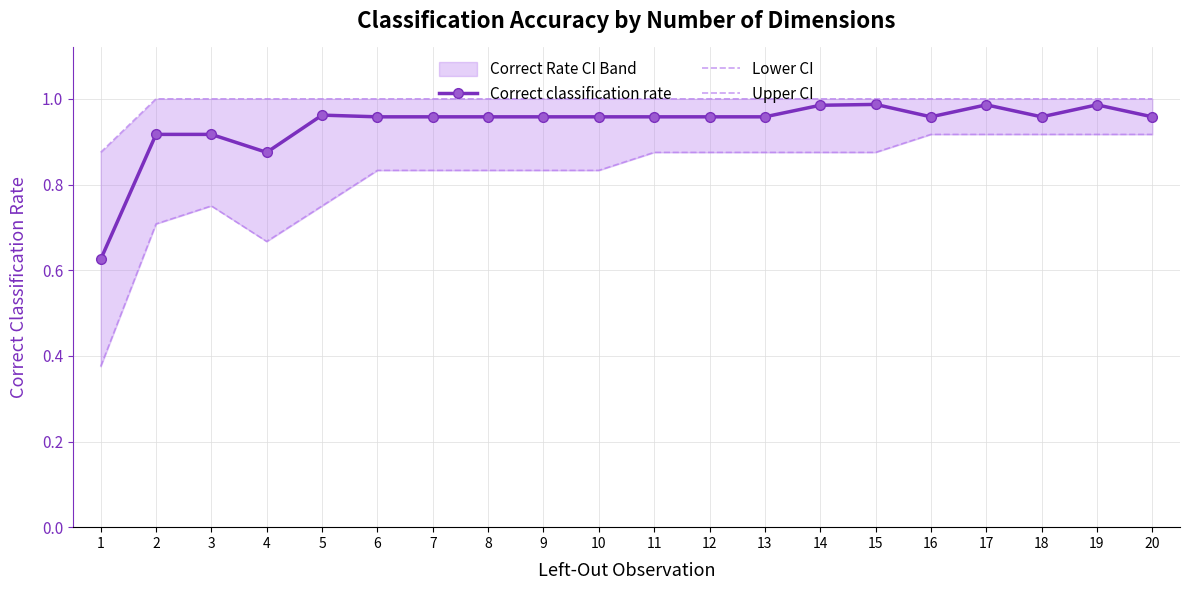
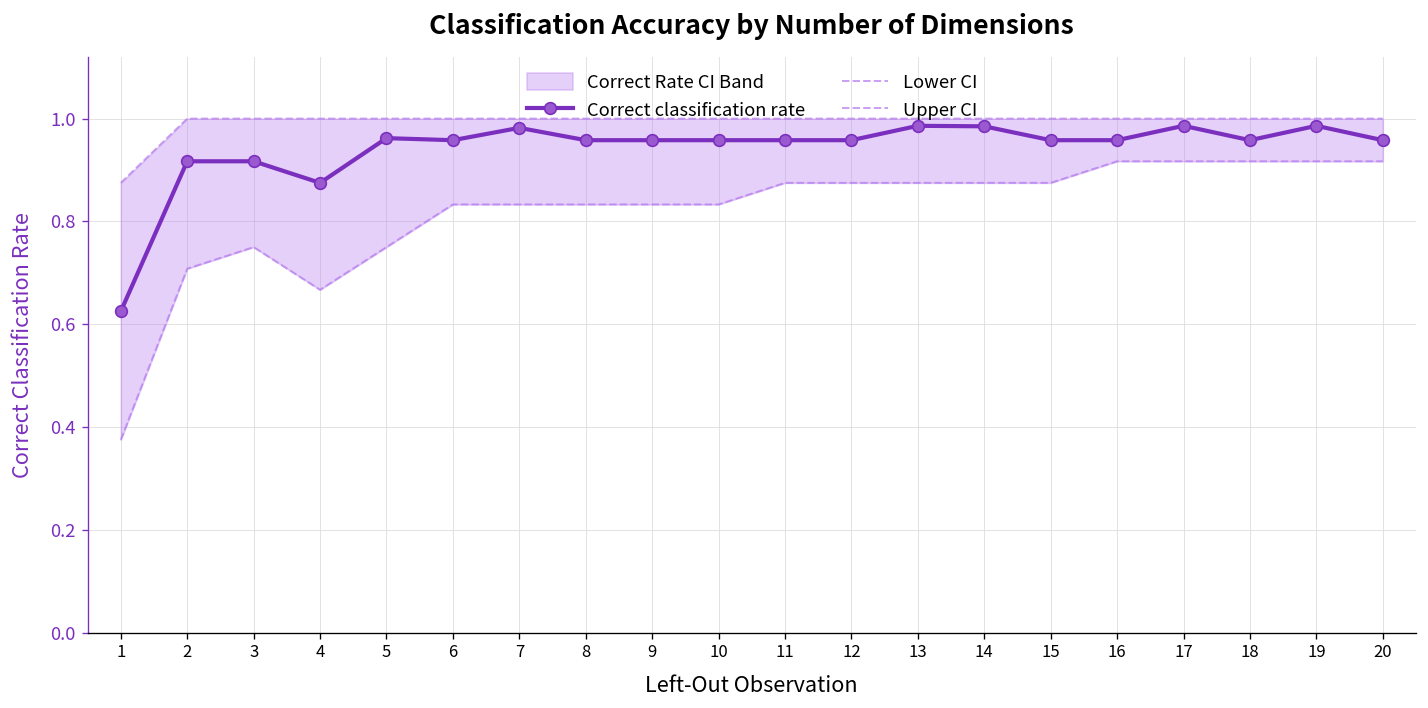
Correct classification rate, 7: 0.96 -> 0.98
Correct classification rate, 13: 0.96 -> 0.99
Correct classification rate, 15: 0.99 -> 0.96
